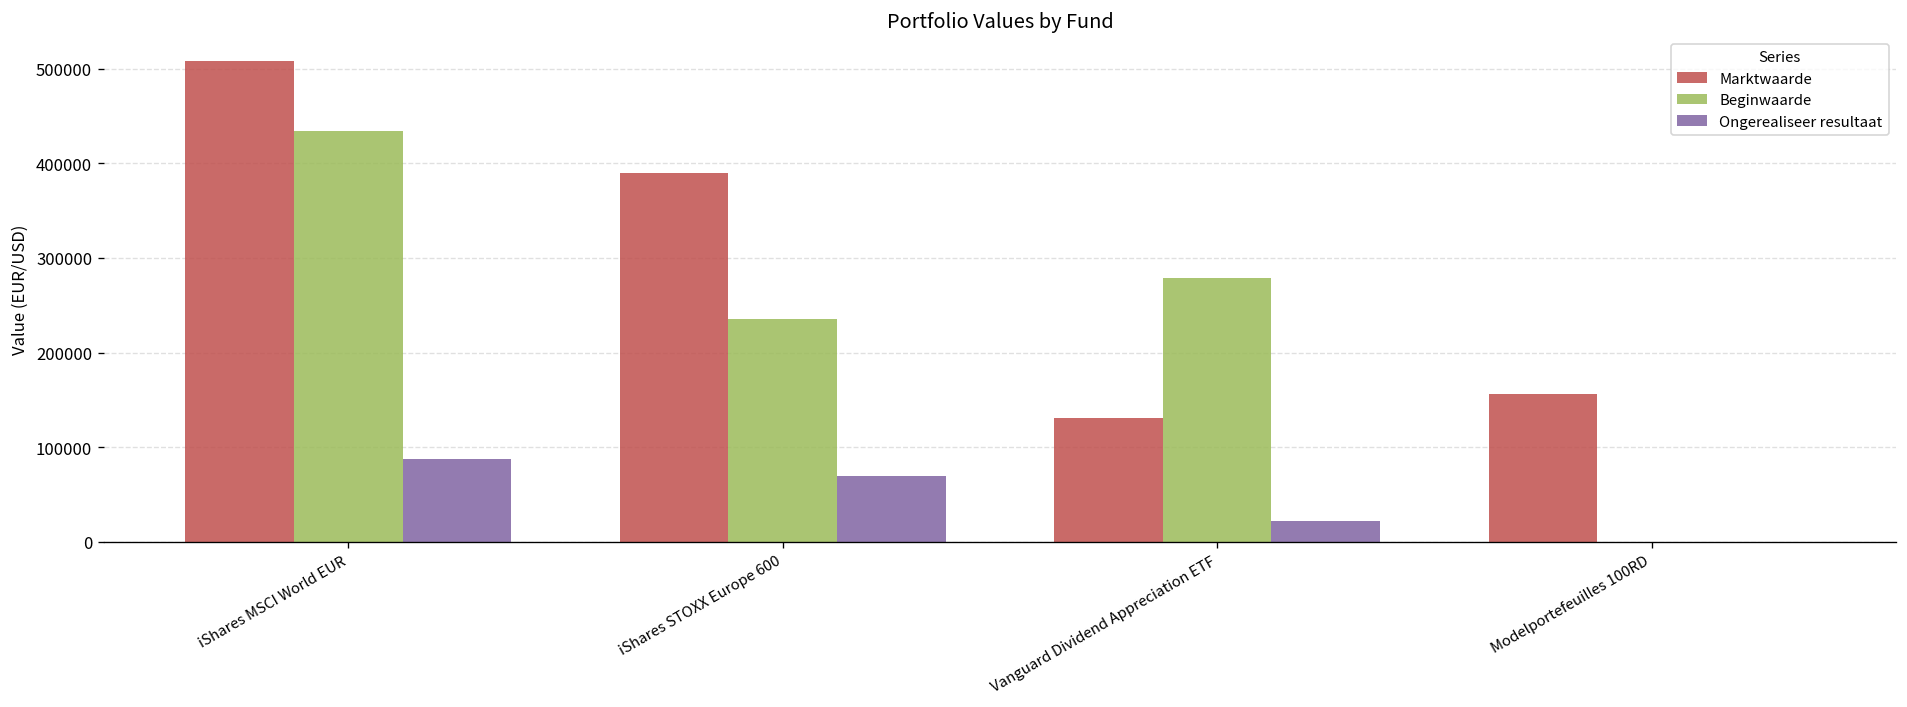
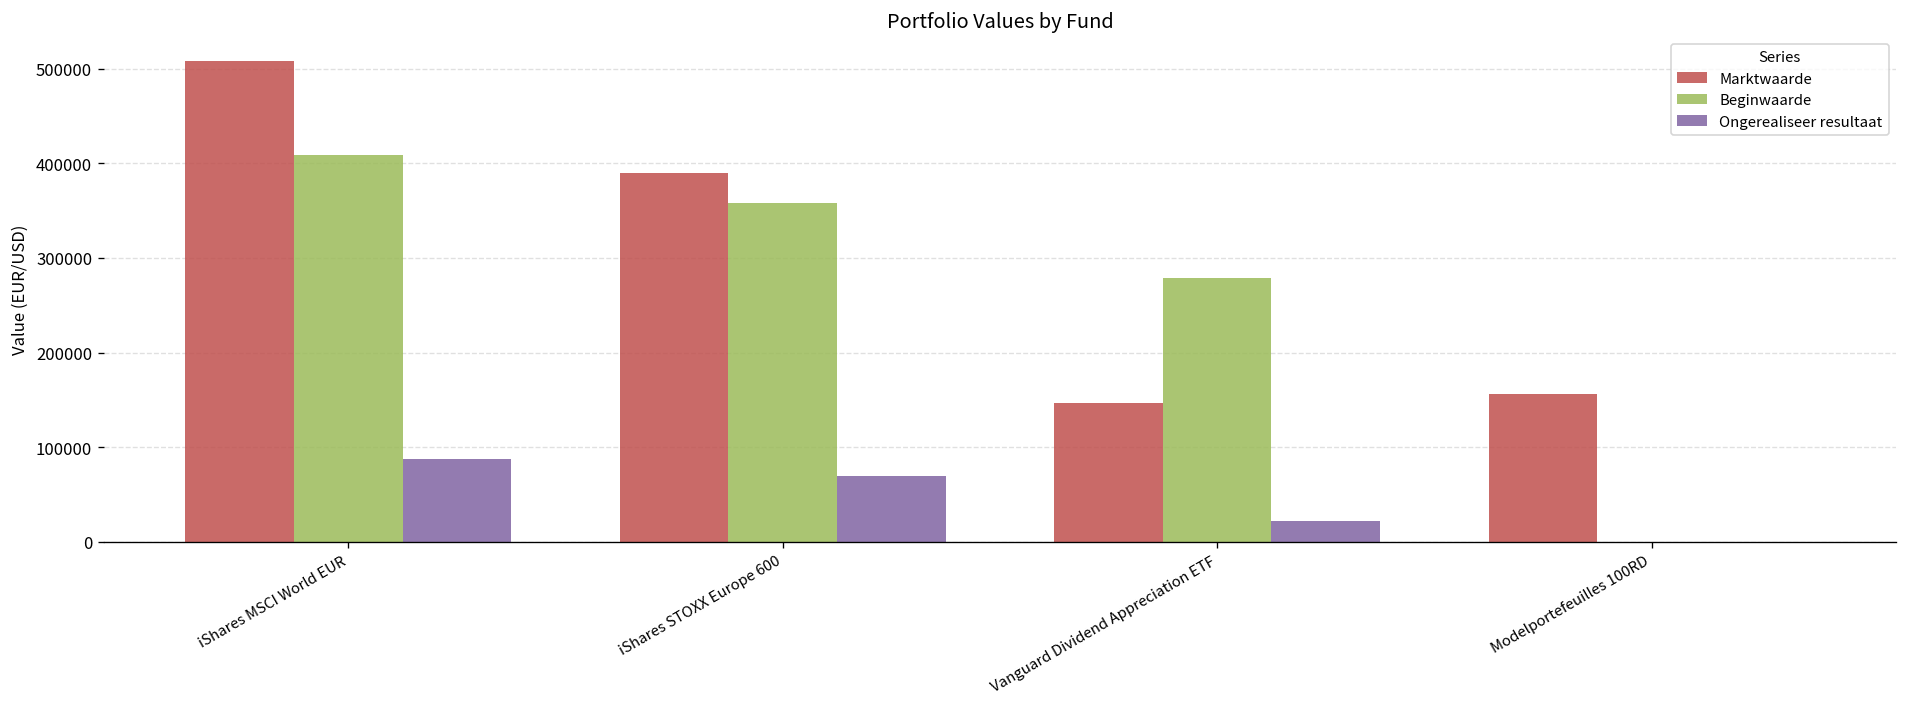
Beginwaarde, iShares MSCI World EUR: 430000 -> 410000
Beginwaarde, iShares STOXX Europe 600: 240000 -> 360000
Marktwaarde, Vanguard Dividend Appreciation ETF: 130000 -> 150000
